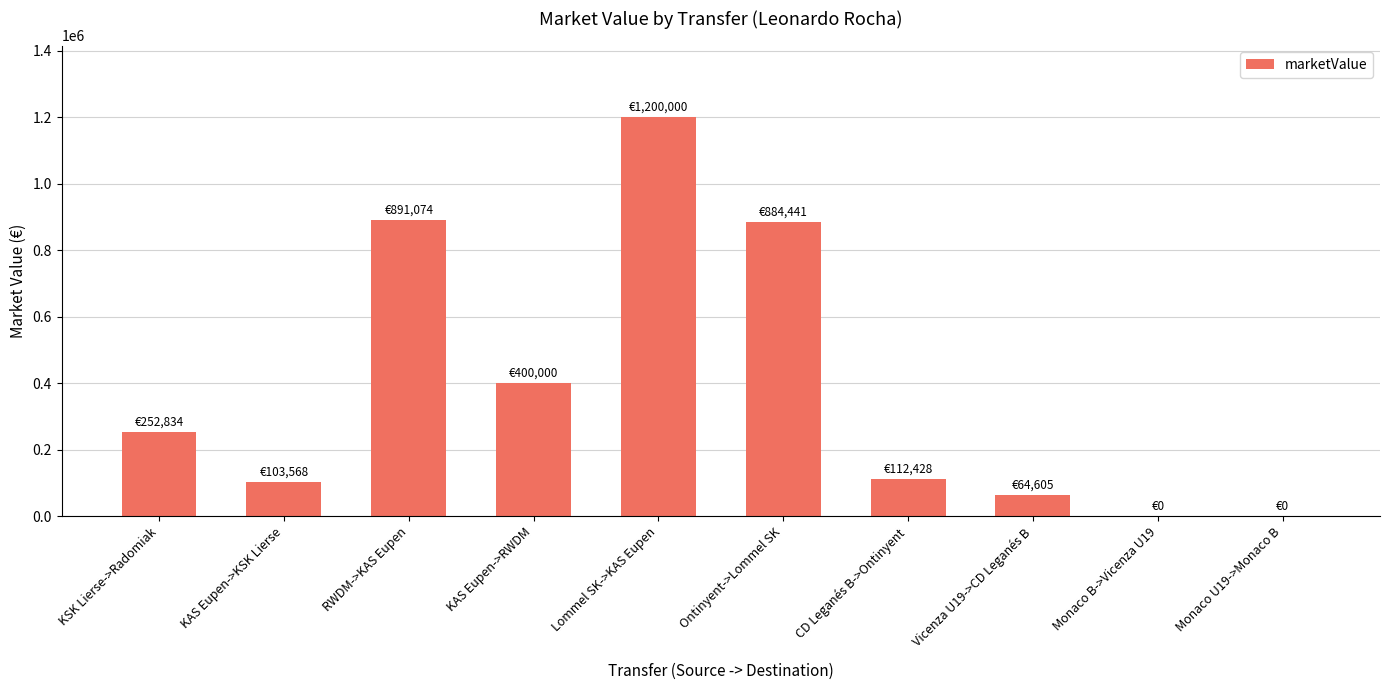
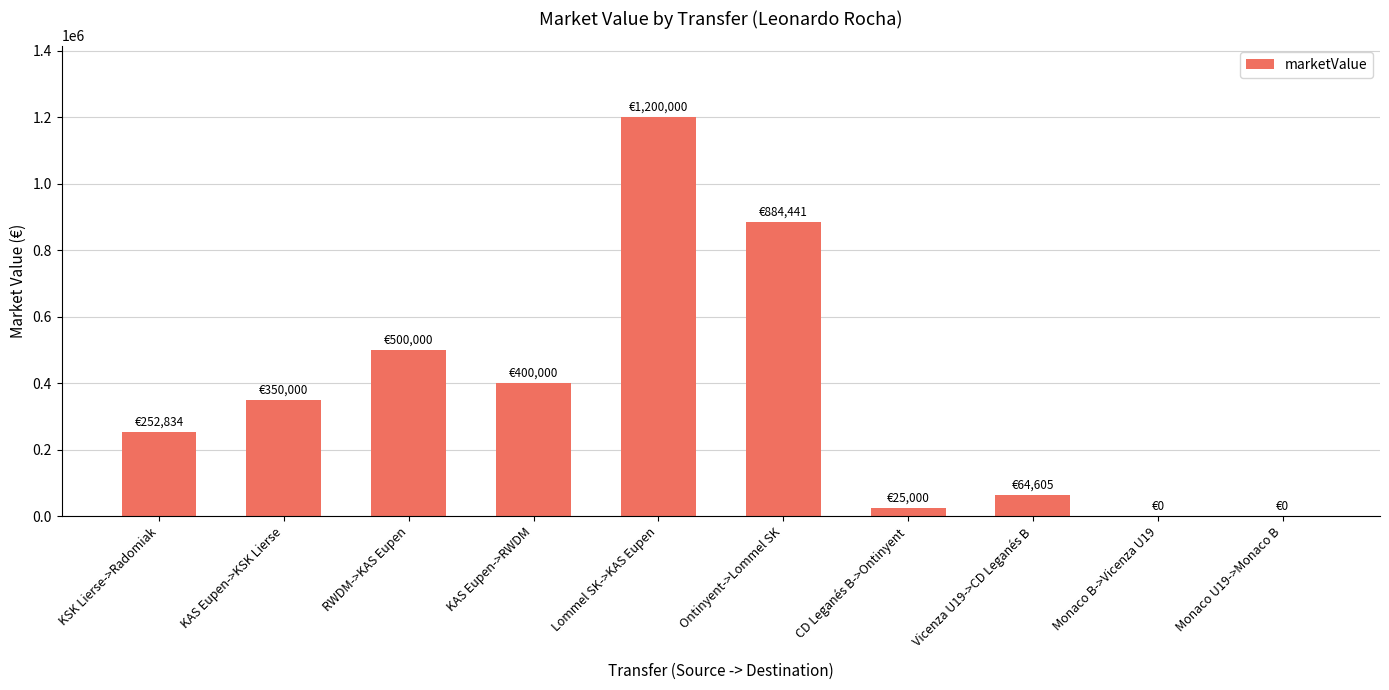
KAS Eupen->KSK Lierse: €103,568 -> €350,000
RWDM->KAS Eupen: €891,074 -> €500,000
CD Leganés B->Ontinyent: €112,428 -> €25,000
